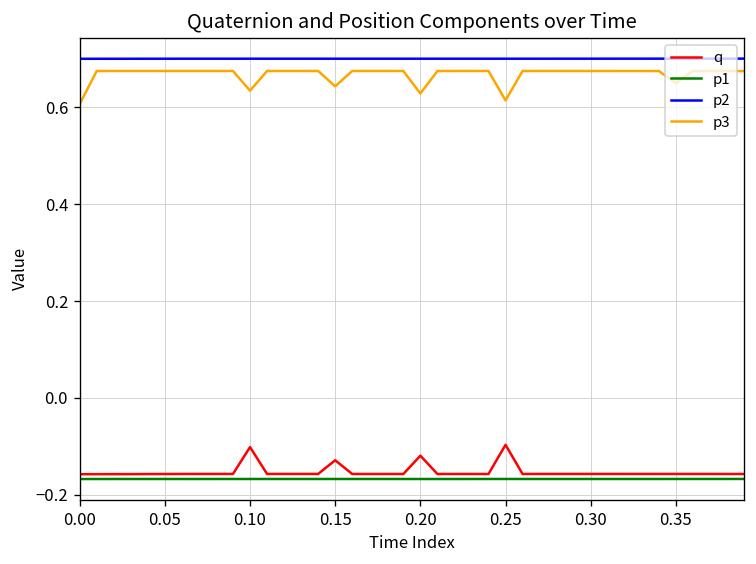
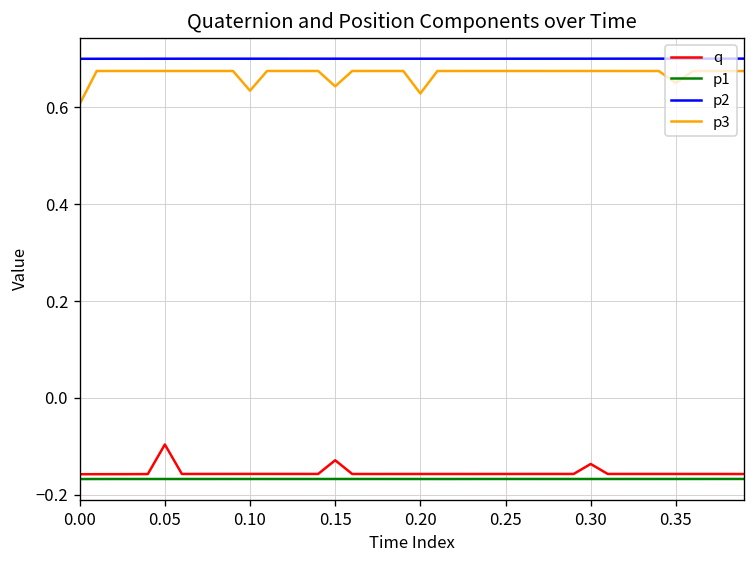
q, 0.05: -0.16 -> -0.10
q, 0.10: -0.10 -> -0.16
q, 0.20: -0.12 -> -0.16
q, 0.25: -0.10 -> -0.16
p3, 0.25: 0.61 -> 0.68
q, 0.30: -0.16 -> -0.14
